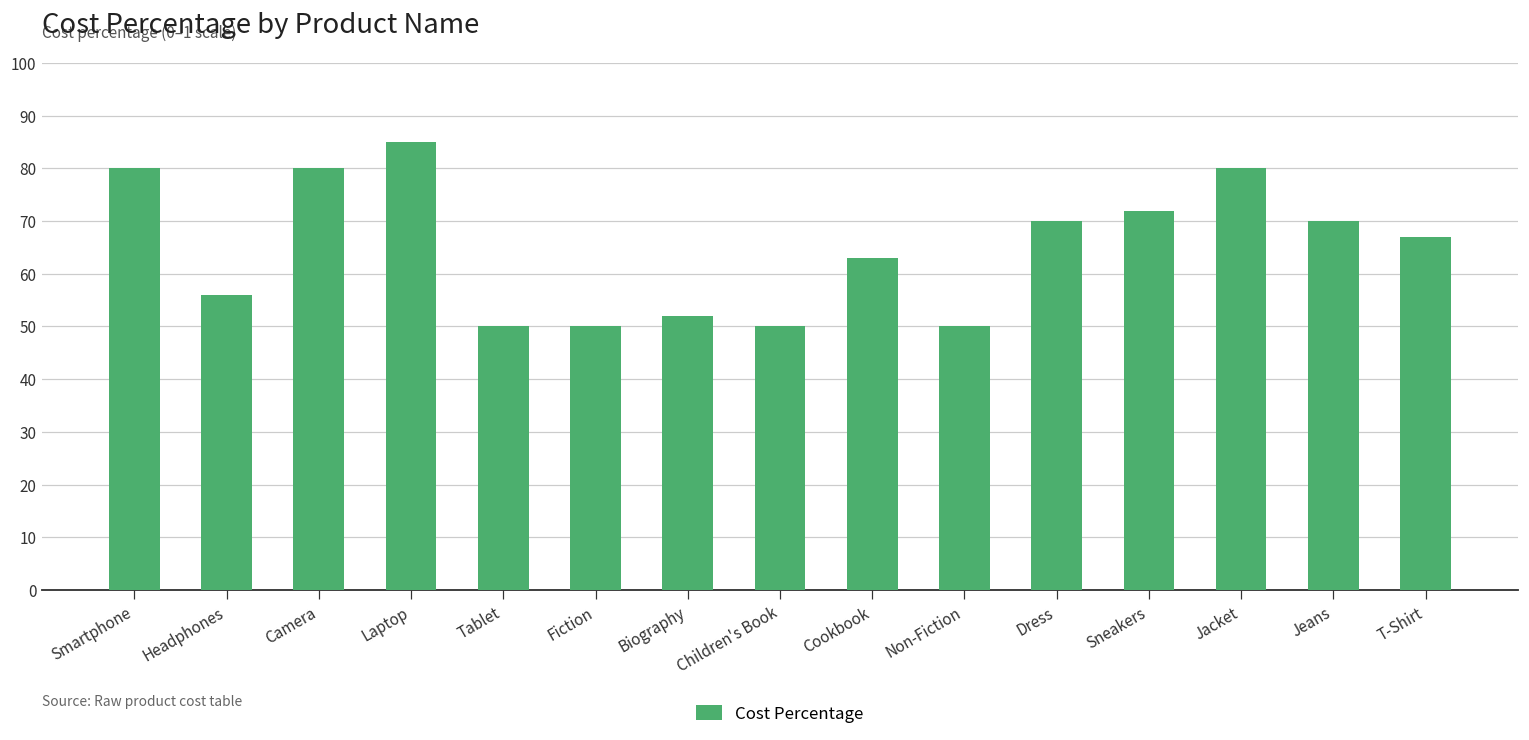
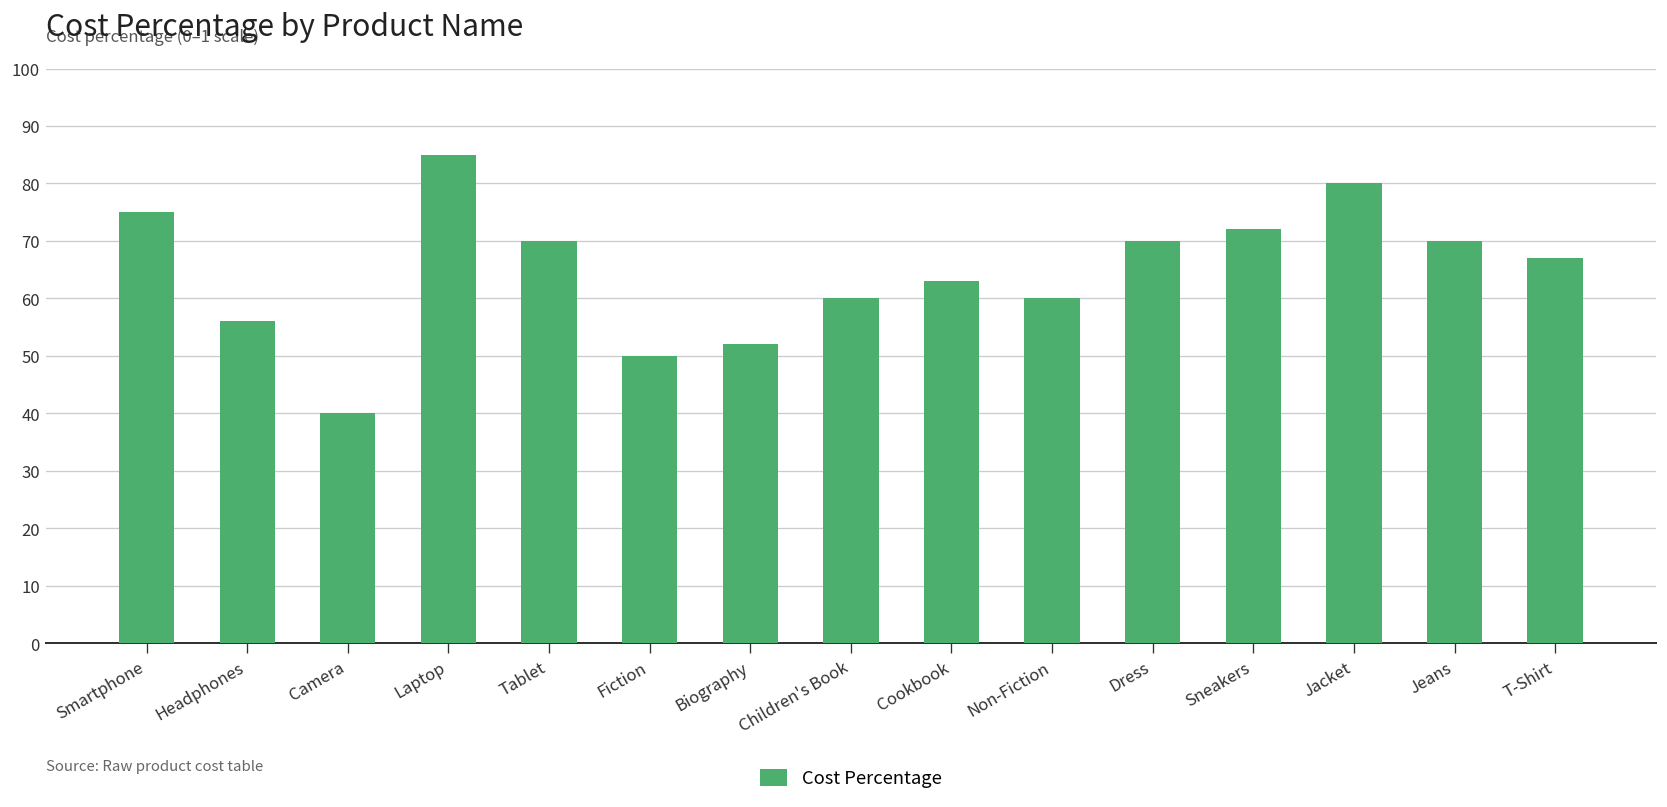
Smartphone: 80 -> 75
Camera: 80 -> 40
Tablet: 50 -> 70
Children's Book: 50 -> 60
Non-Fiction: 50 -> 60
